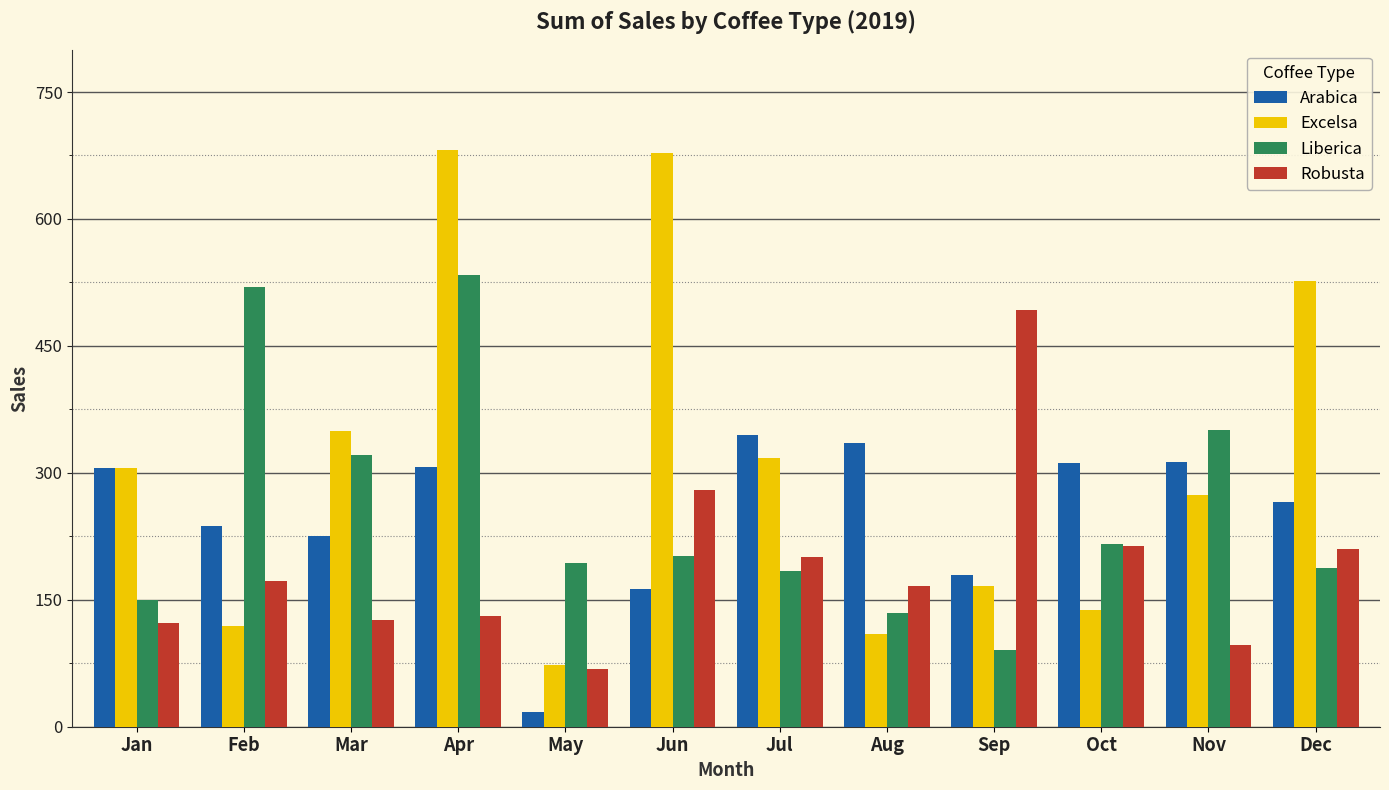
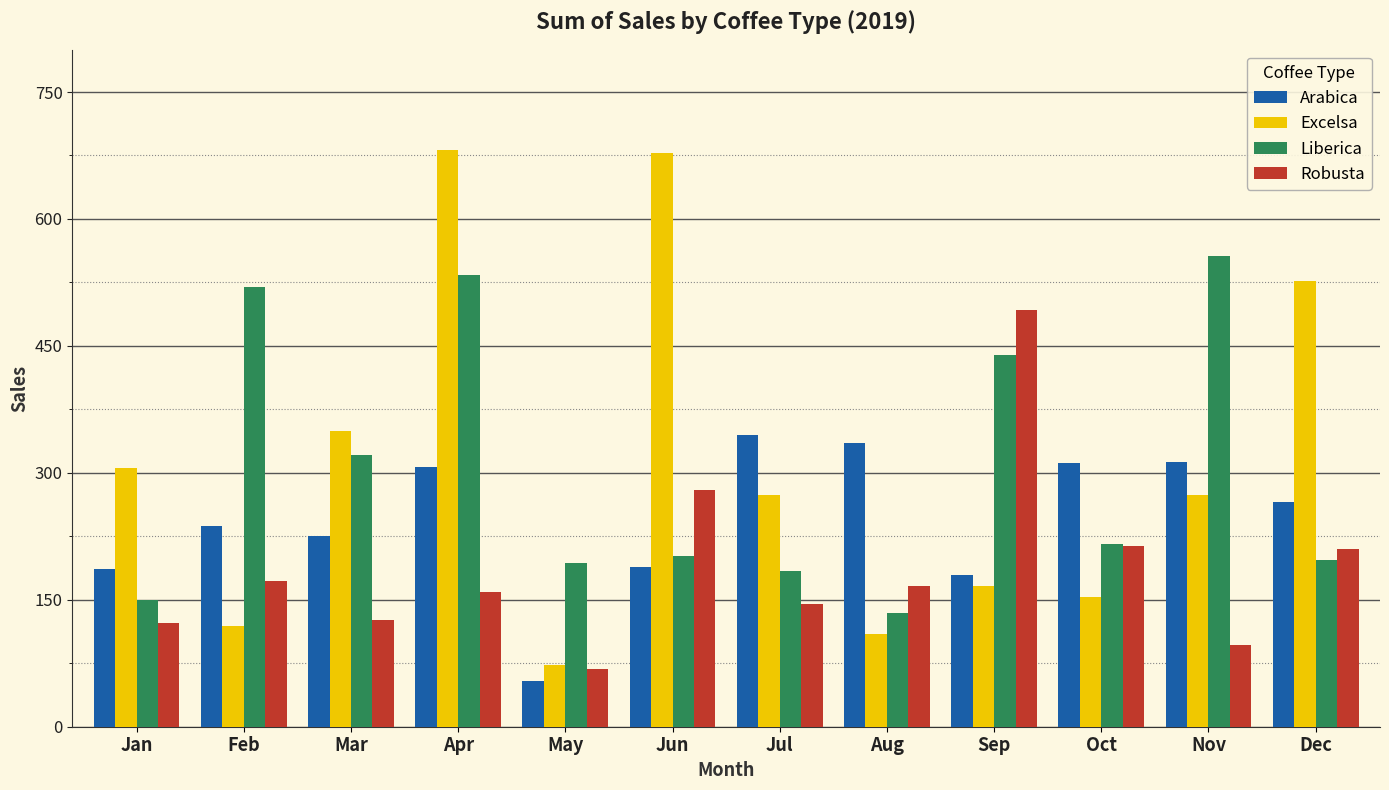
Arabica, Jan: 310 -> 190
Robusta, Apr: 130 -> 160
Arabica, May: 20 -> 50
Arabica, Jun: 160 -> 190
Excelsa, Jul: 320 -> 270
Robusta, Jul: 200 -> 150
Liberica, Sep: 90 -> 440
Excelsa, Oct: 140 -> 150
Liberica, Nov: 350 -> 560
Liberica, Dec: 190 -> 200
